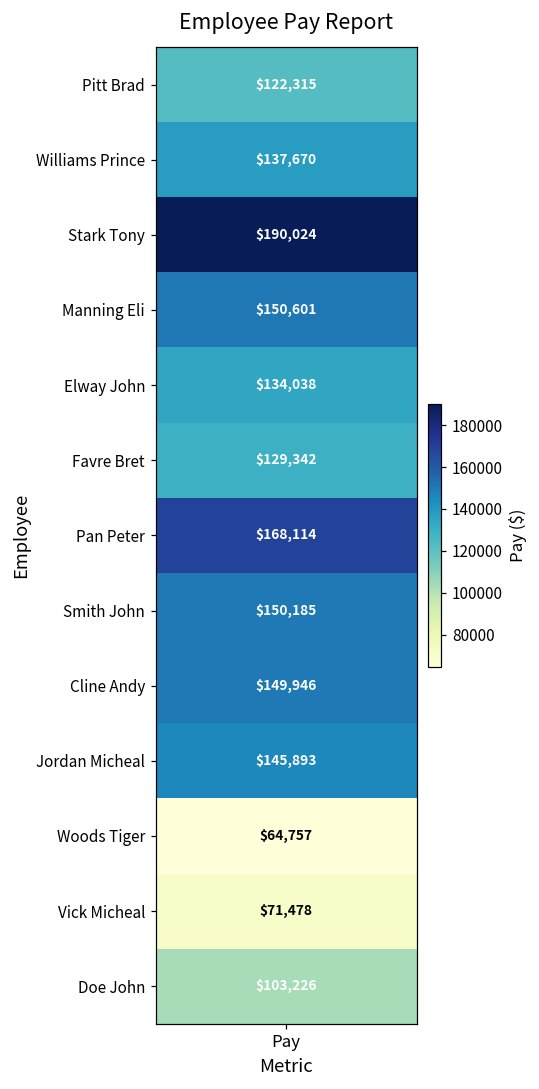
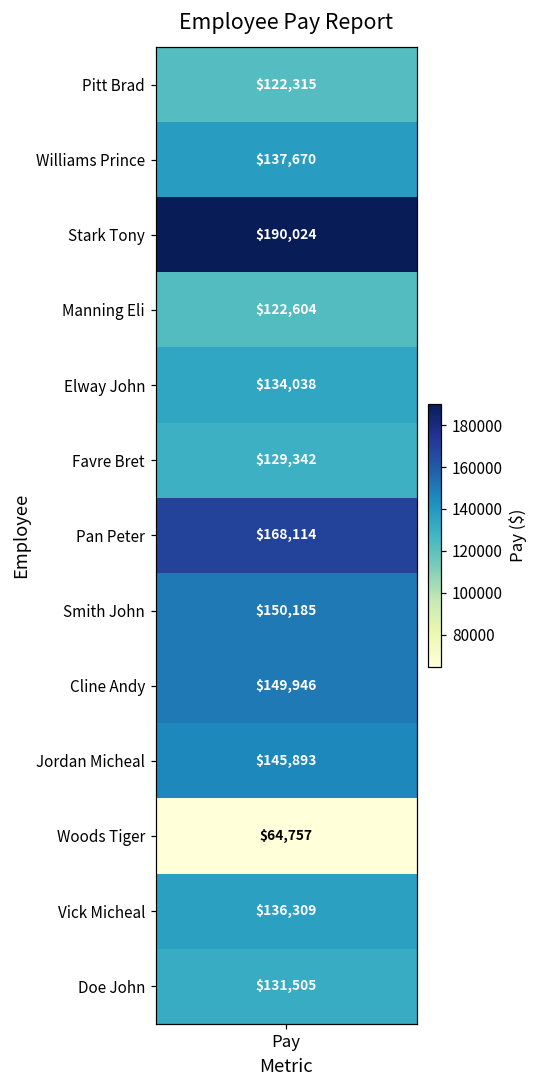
Manning Eli, Pay: $150,601 -> $122,604
Vick Micheal, Pay: $71,478 -> $136,309
Doe John, Pay: $103,226 -> $131,505
